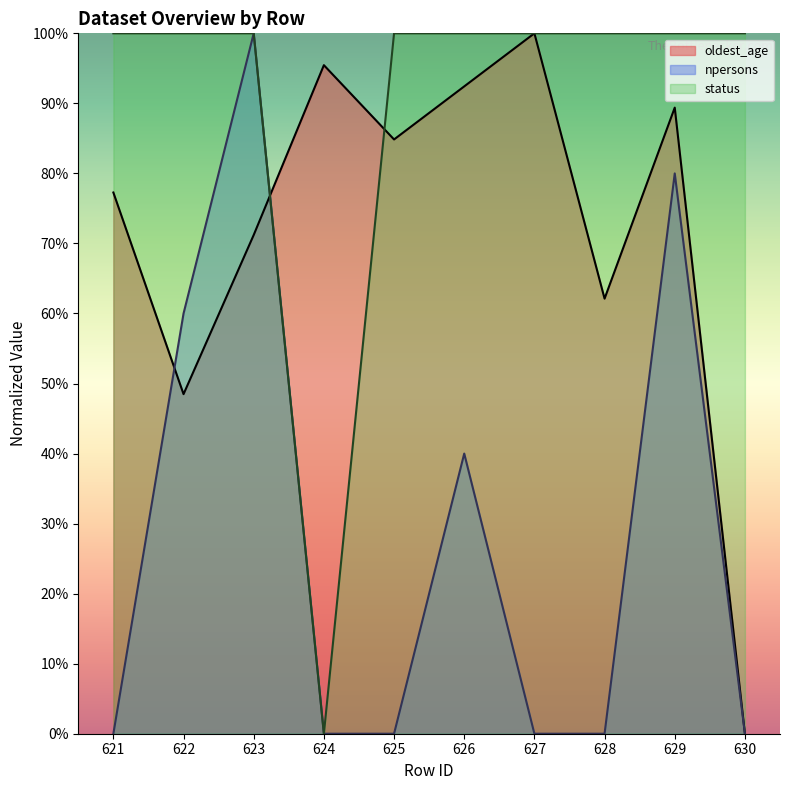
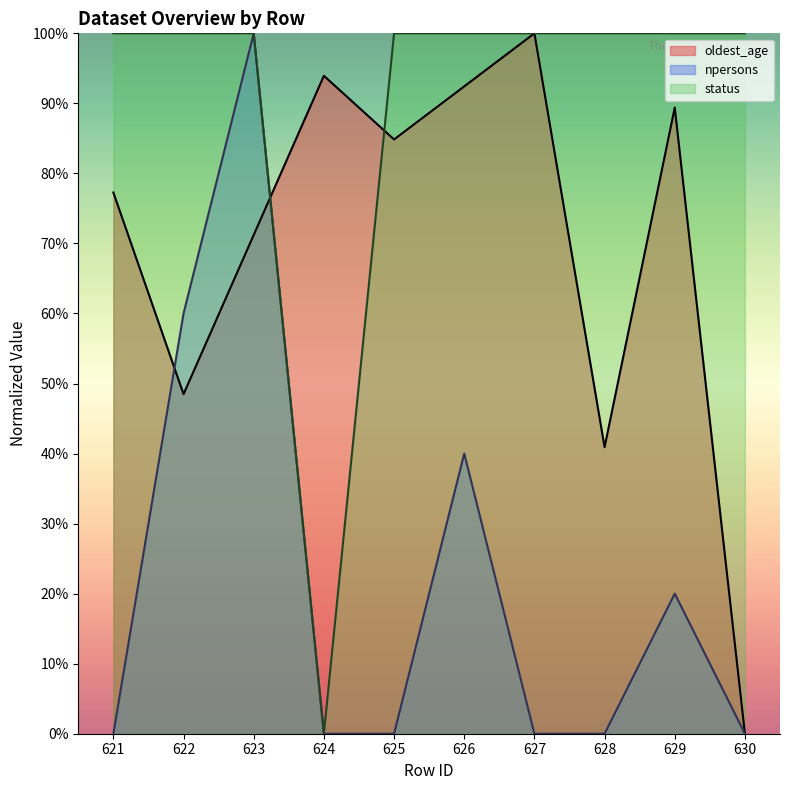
oldest_age, 624: 95% -> 94%
oldest_age, 628: 62% -> 41%
npersons, 629: 80% -> 20%
